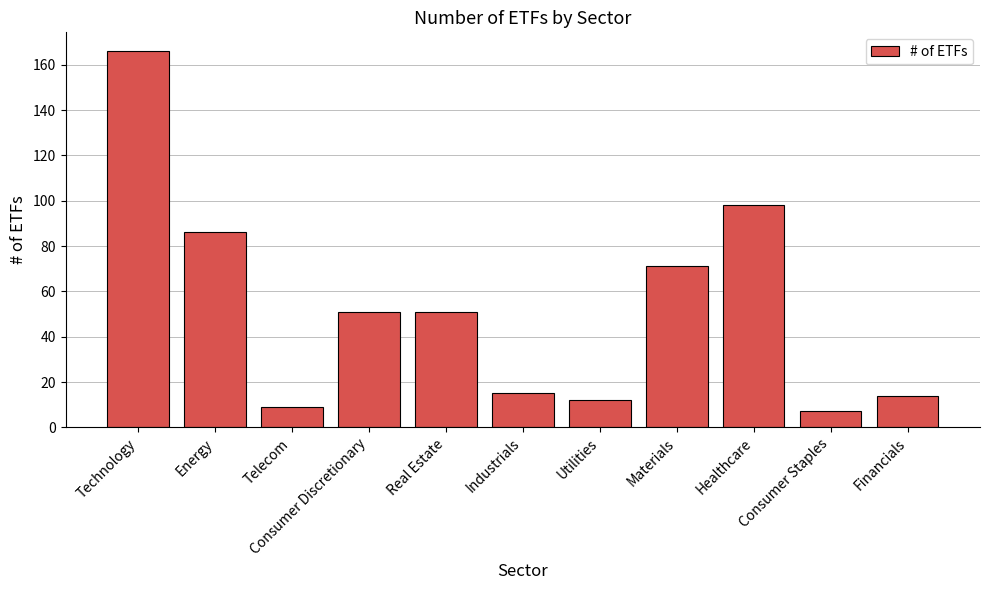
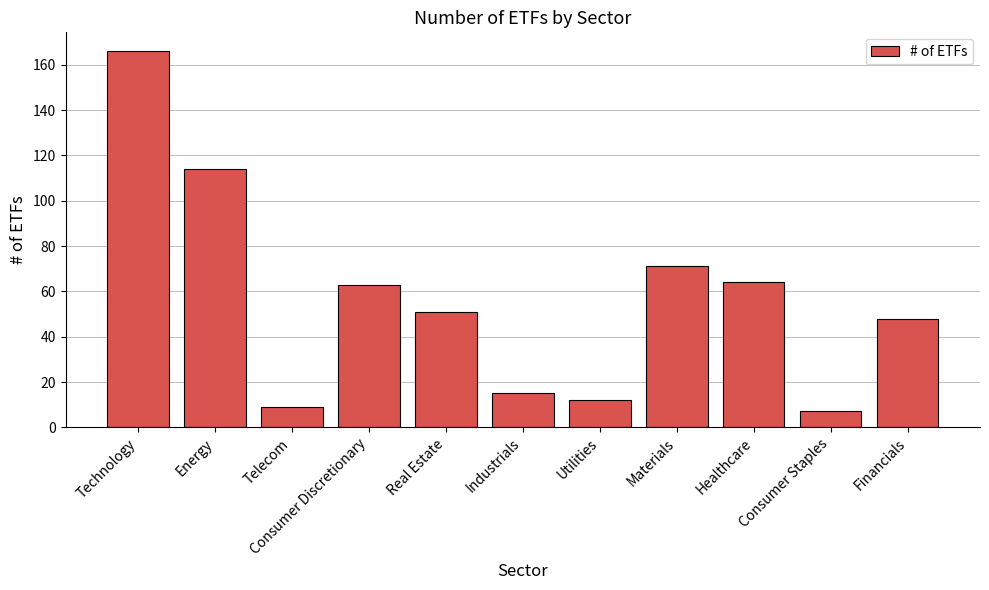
Energy: 86 -> 114
Consumer Discretionary: 51 -> 63
Healthcare: 98 -> 64
Financials: 14 -> 48
